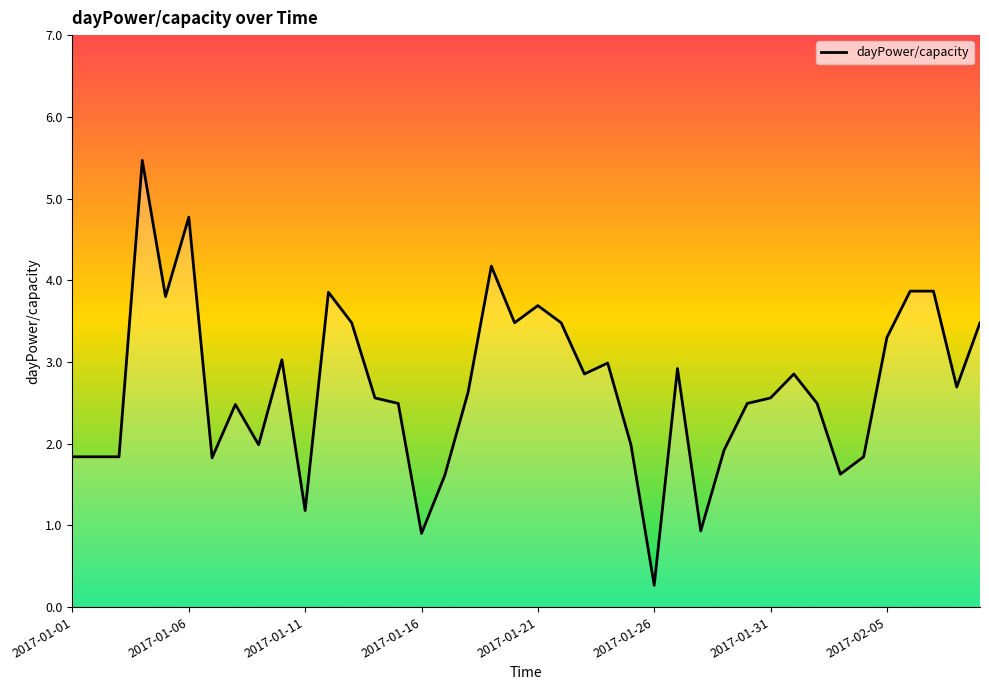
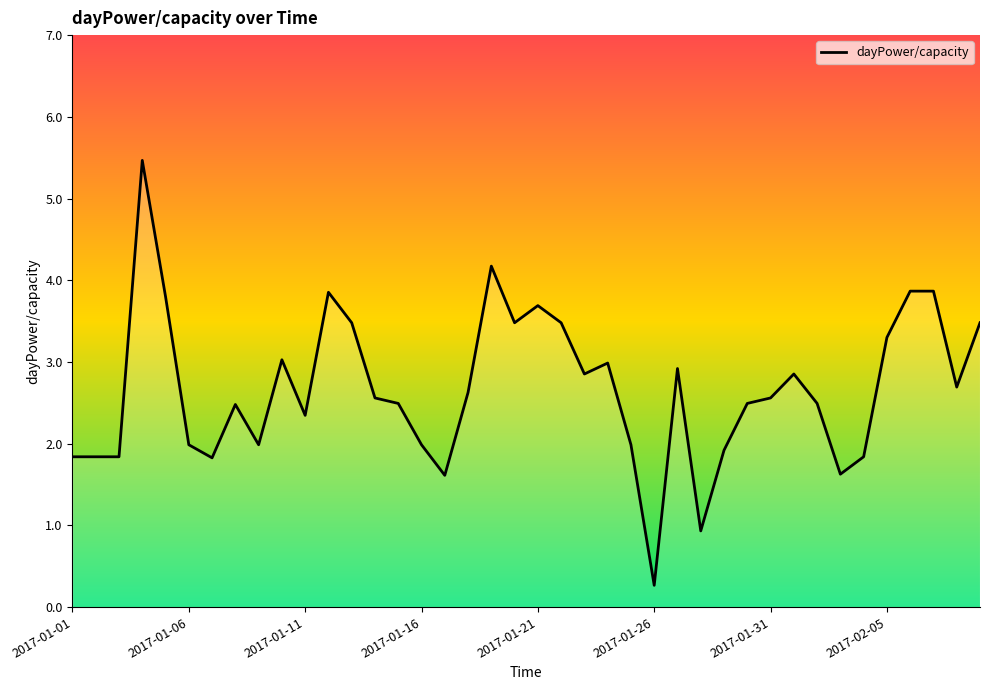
2017-01-06: 4.8 -> 2.0
2017-01-11: 1.2 -> 2.3
2017-01-16: 0.9 -> 2.0
